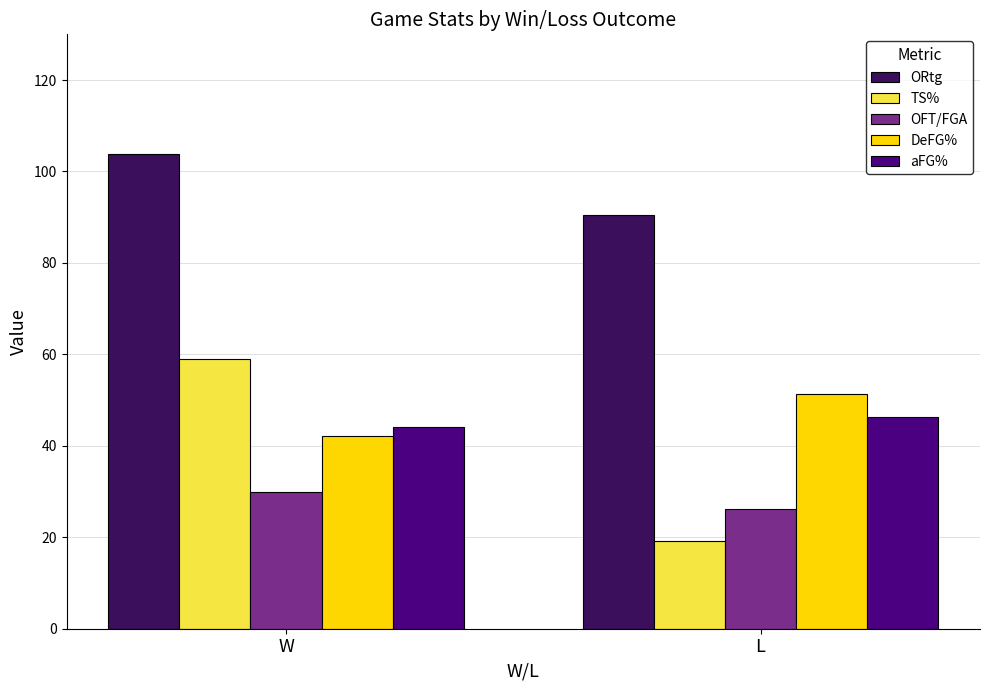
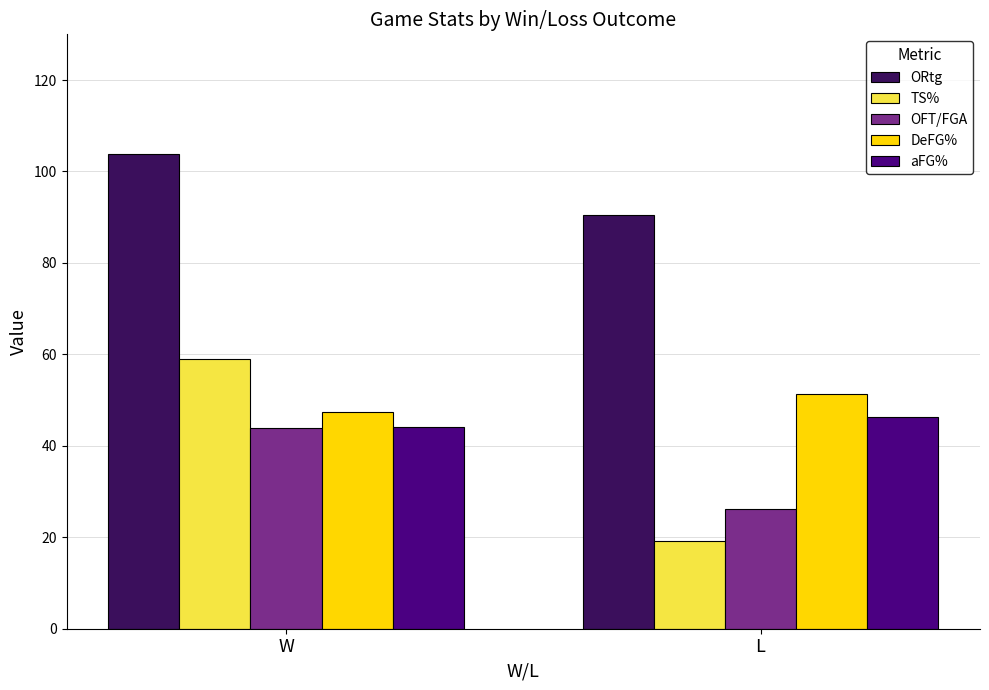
OFT/FGA, W: 30 -> 44
DeFG%, W: 42 -> 47
